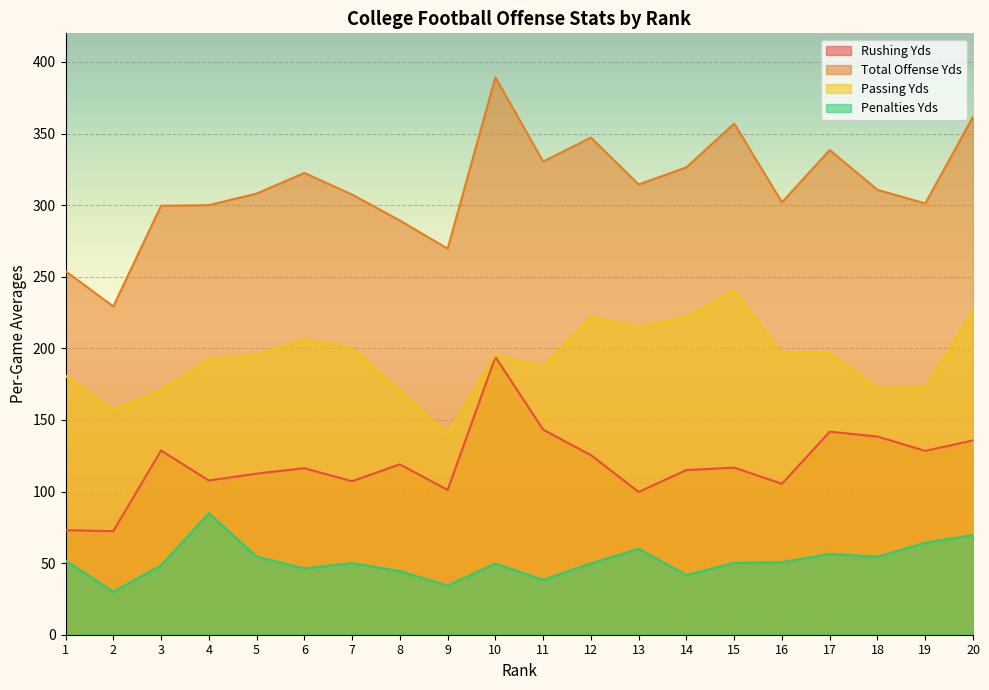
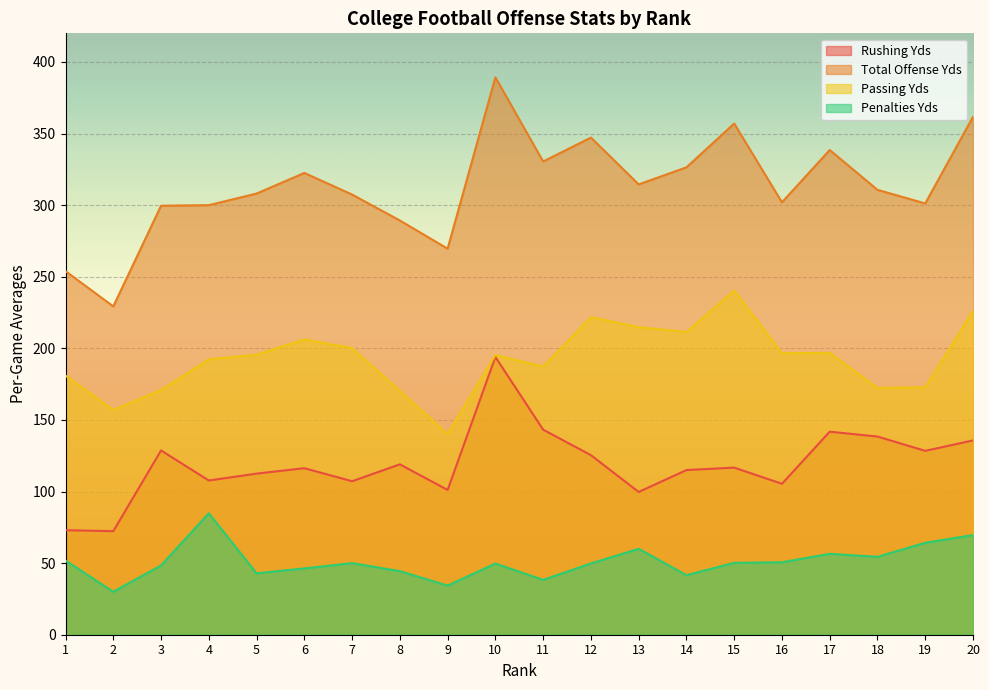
Penalties Yds, 5: 55 -> 43
Passing Yds, 14: 222 -> 211
